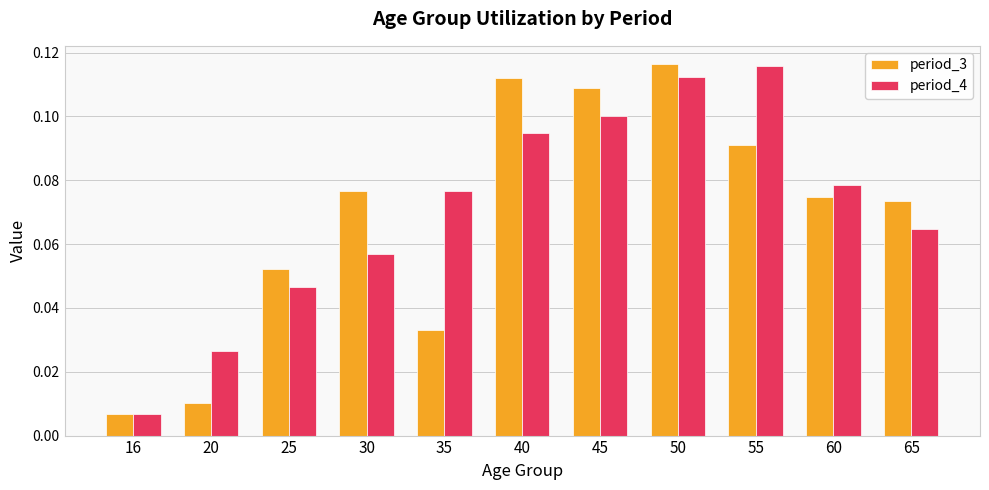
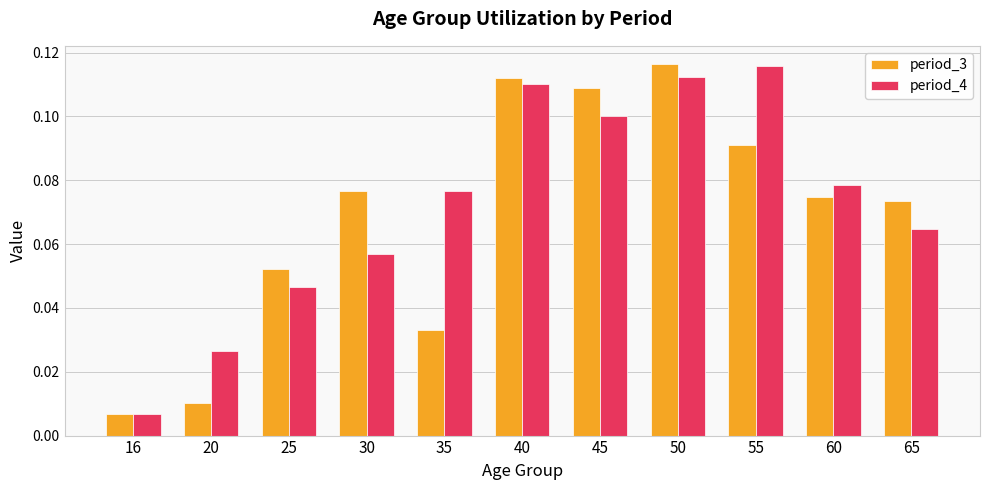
period_4, 40: 0.095 -> 0.110
